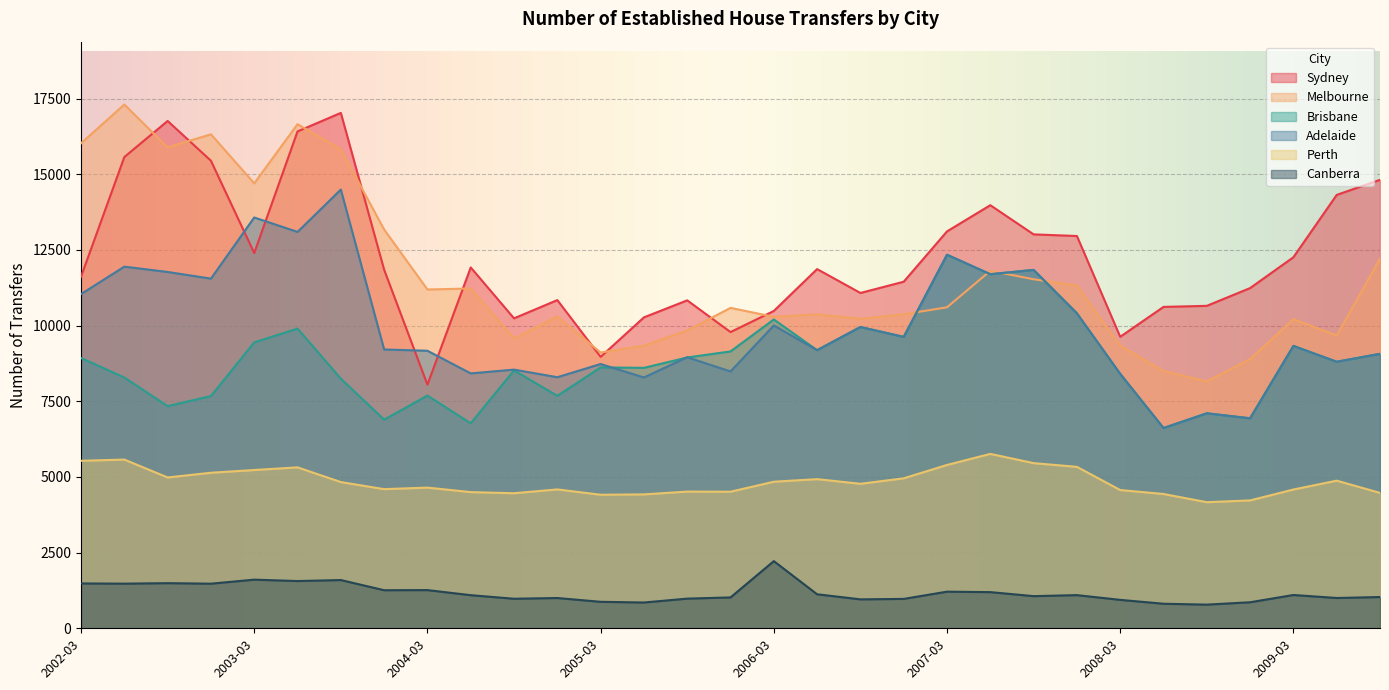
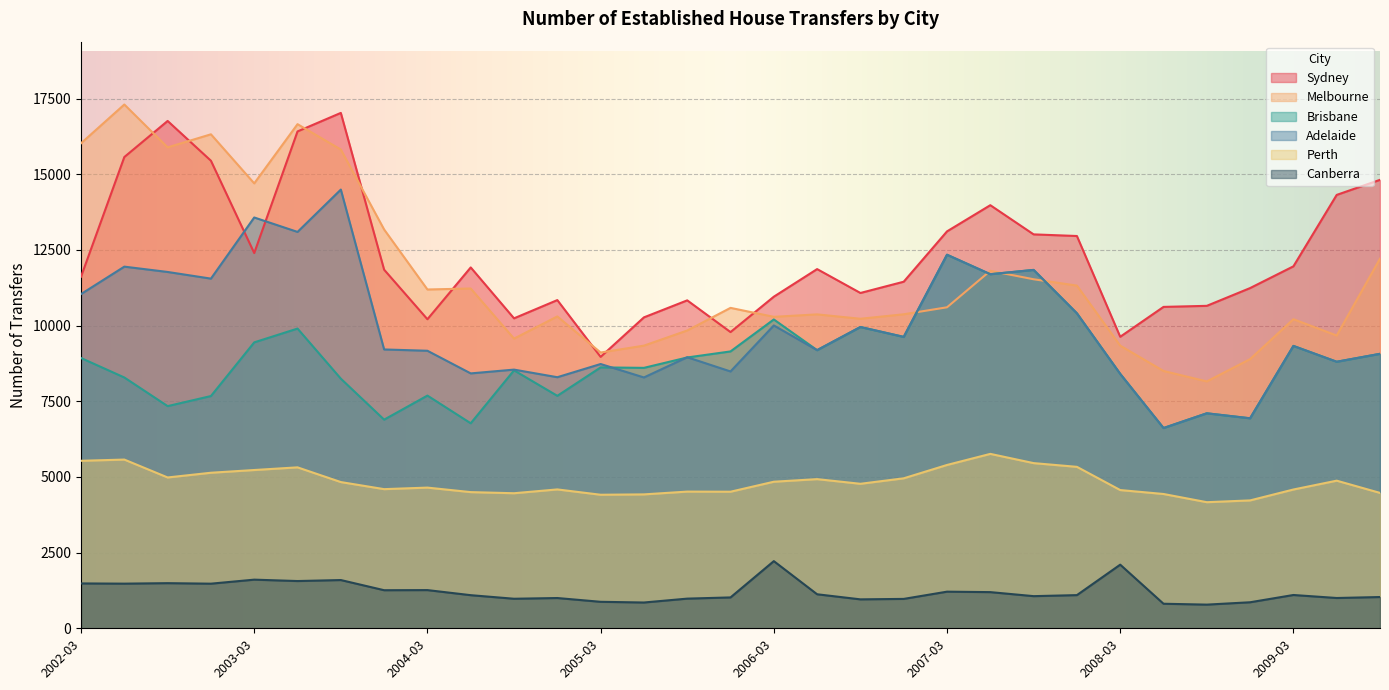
Sydney, 2004-03: 8100 -> 10200
Sydney, 2006-03: 10500 -> 11000
Canberra, 2008-03: 900 -> 2100
Sydney, 2009-03: 12300 -> 12000
